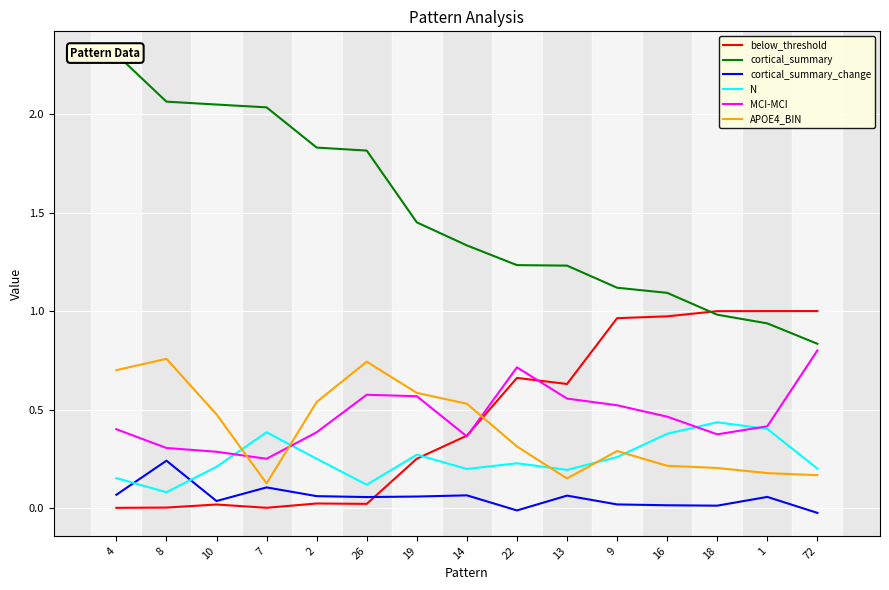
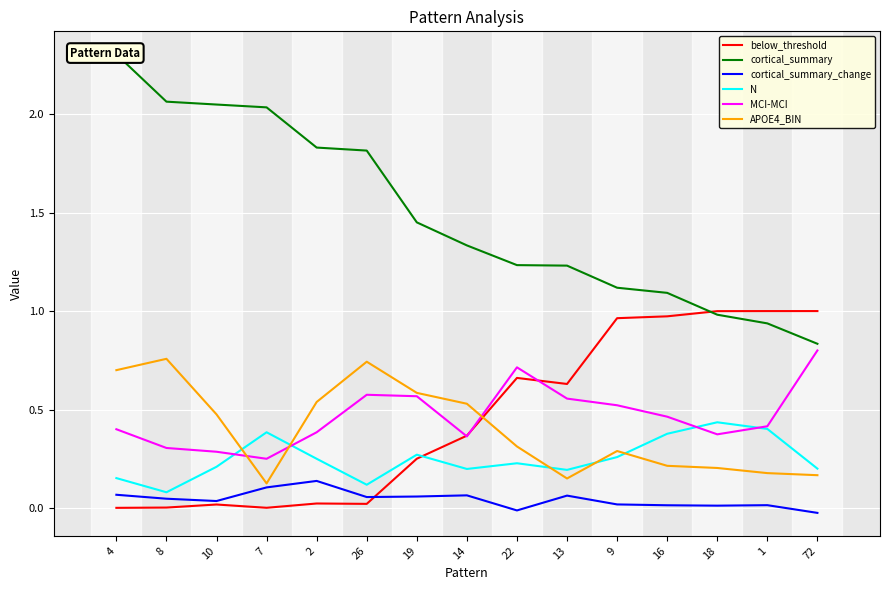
cortical_summary_change, 8: 0.24 -> 0.05
cortical_summary_change, 2: 0.06 -> 0.14
cortical_summary_change, 1: 0.06 -> 0.01
